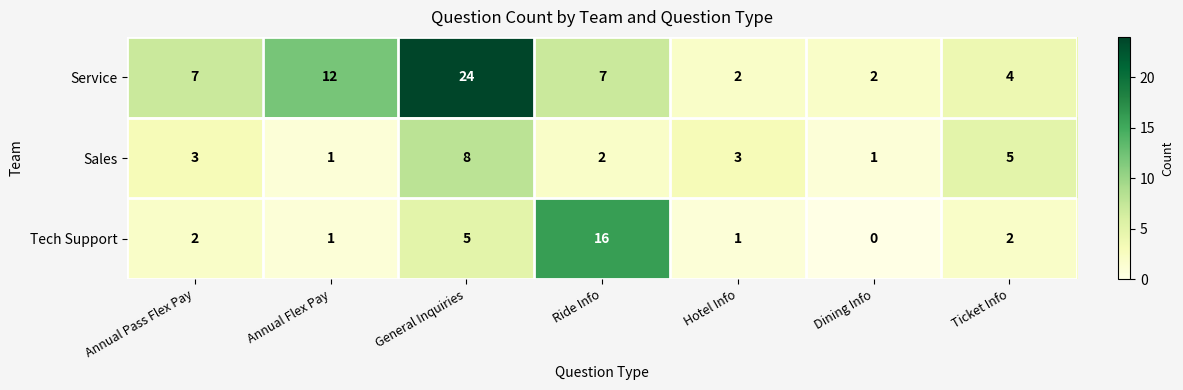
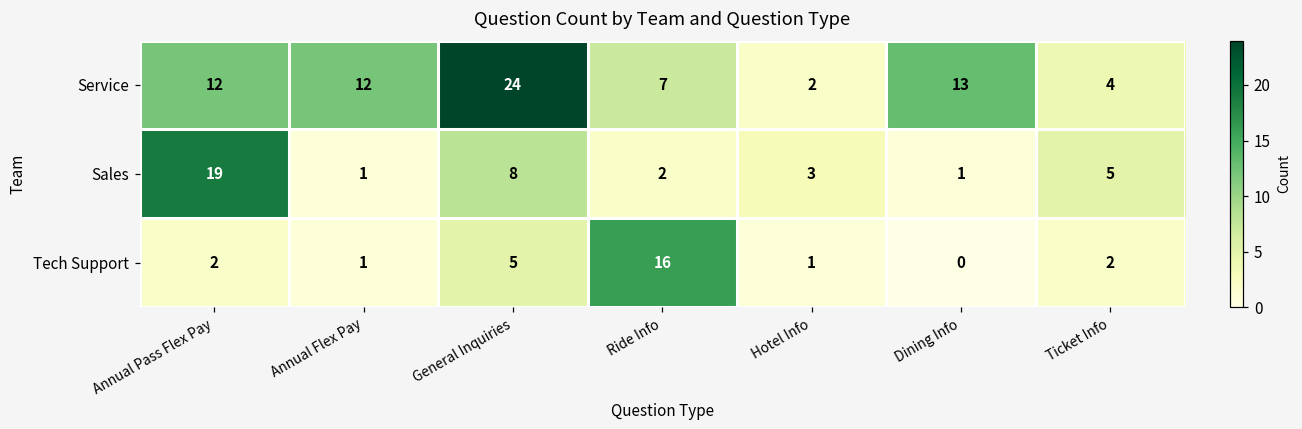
Service, Annual Pass Flex Pay: 7 -> 12
Service, Dining Info: 2 -> 13
Sales, Annual Pass Flex Pay: 3 -> 19
